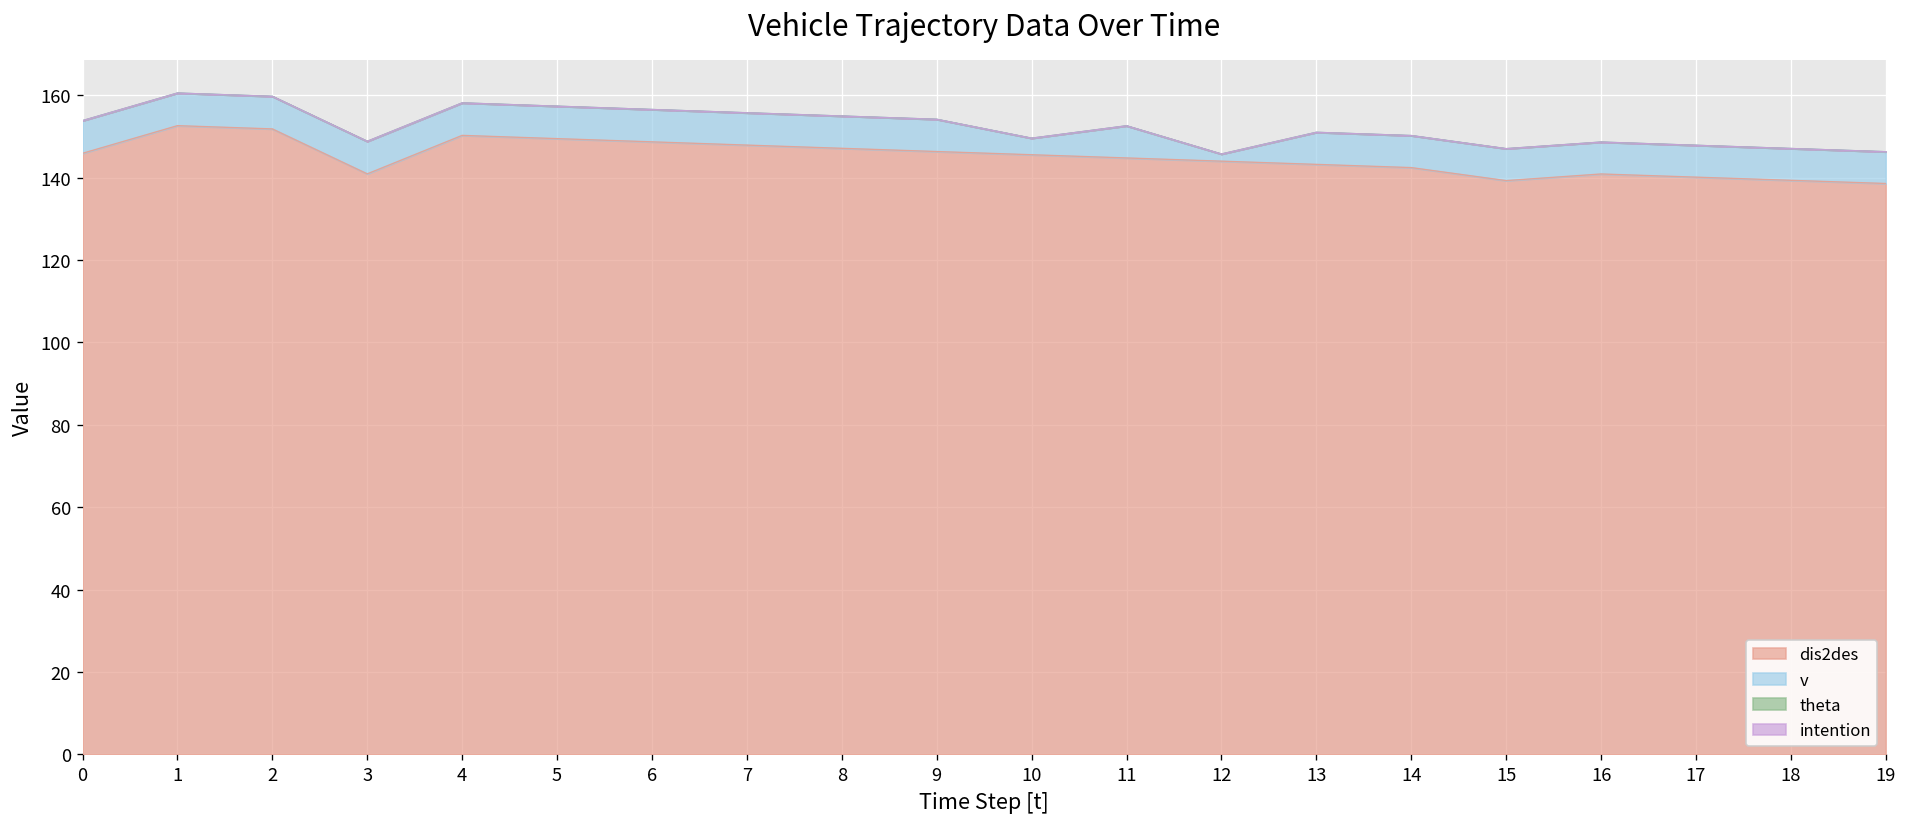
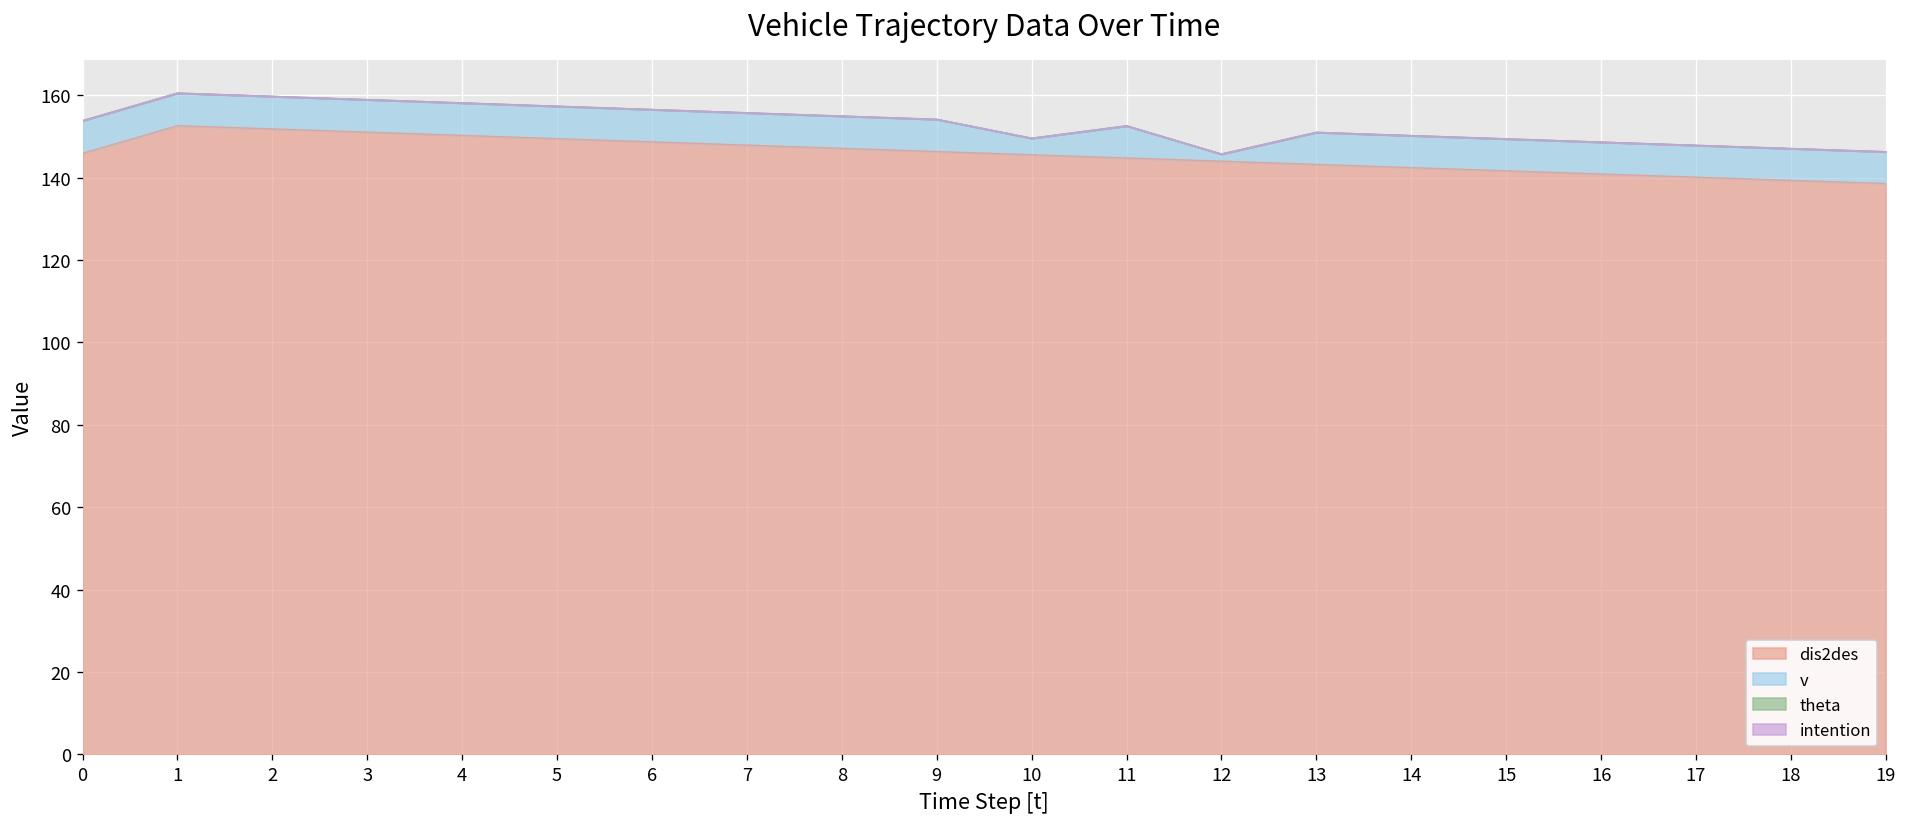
dis2des, 3: 141 -> 151
dis2des, 15: 139 -> 142
